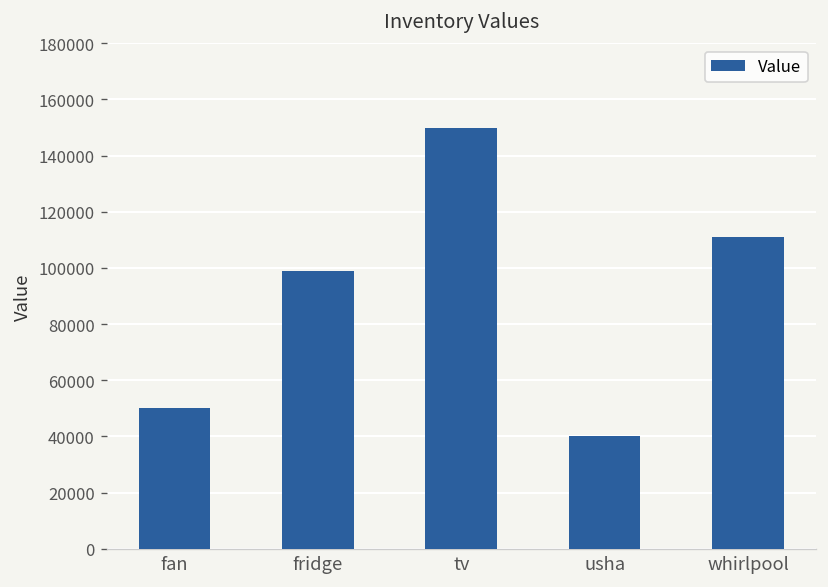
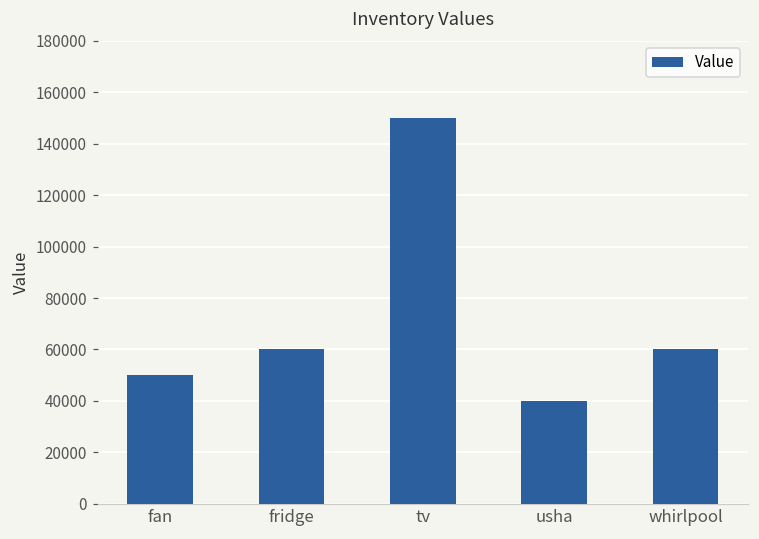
fridge: 99000 -> 60000
whirlpool: 111000 -> 60000
